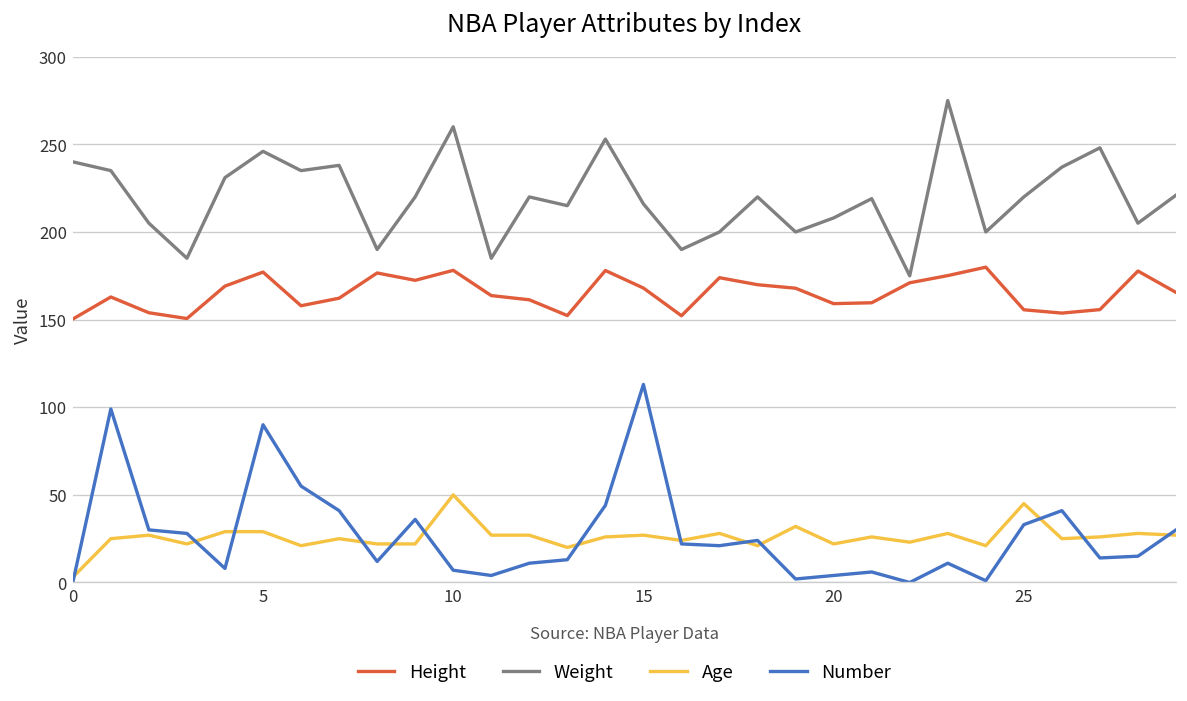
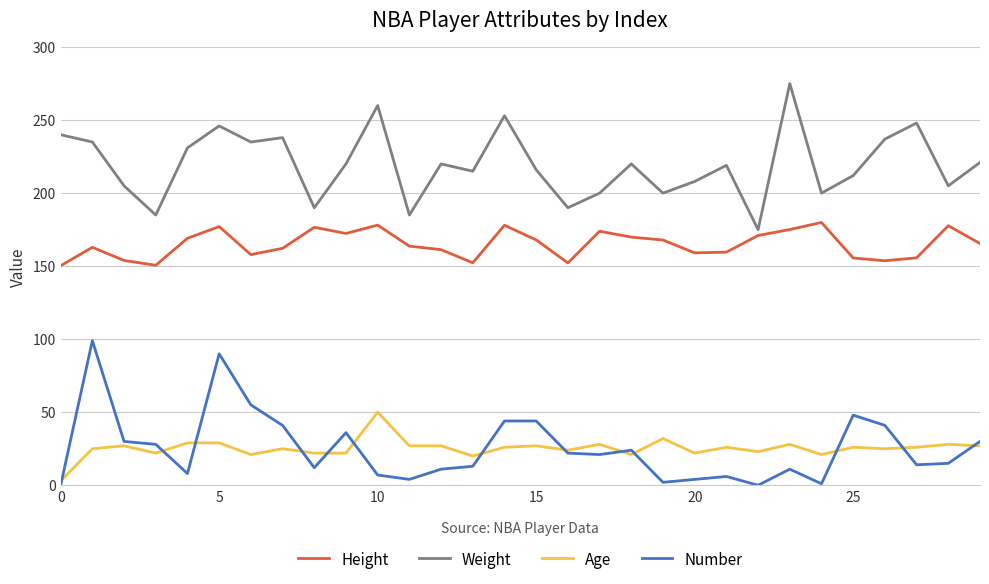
Number, 15: 113 -> 44
Weight, 25: 220 -> 212
Age, 25: 45 -> 26
Number, 25: 33 -> 48
